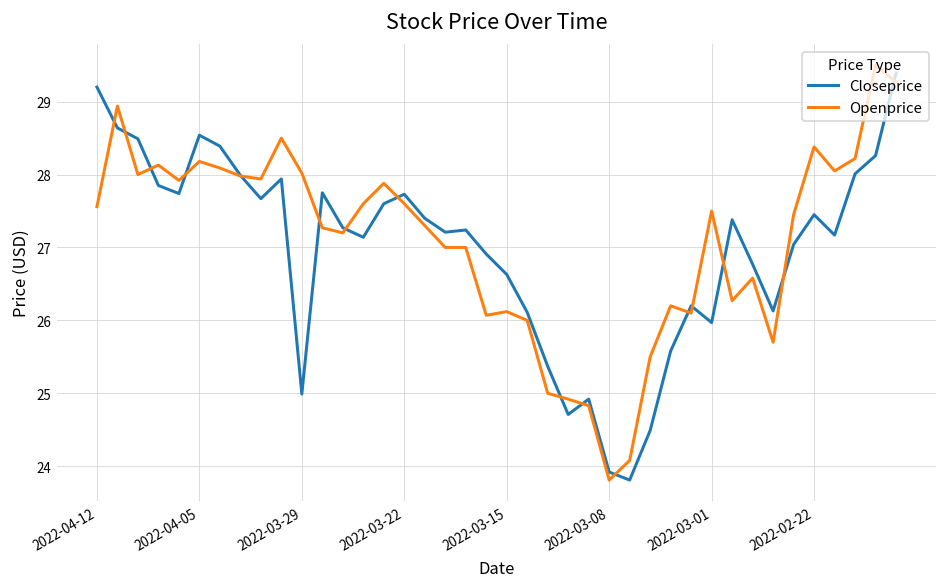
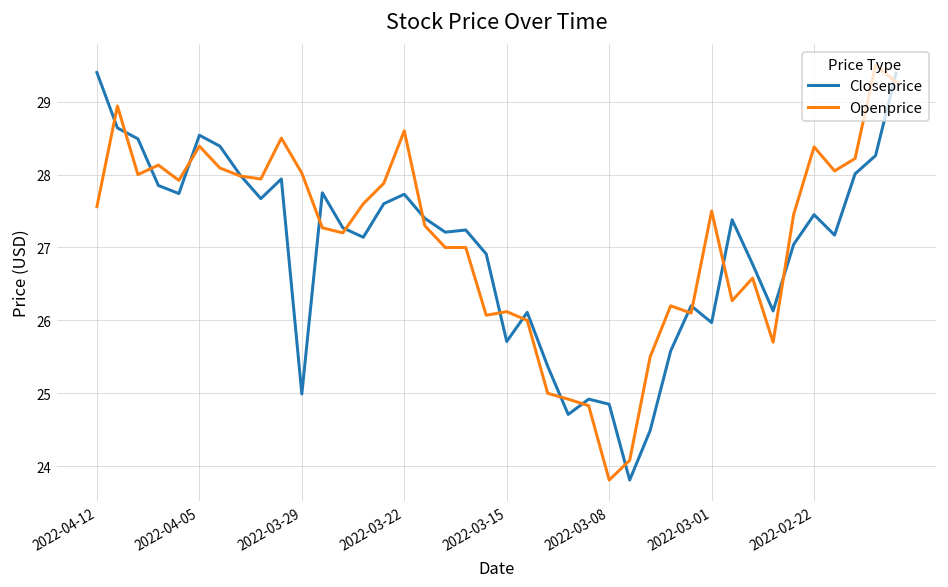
Closeprice, 2022-04-12: 29.2 -> 29.4
Openprice, 2022-04-05: 28.2 -> 28.4
Openprice, 2022-03-22: 27.6 -> 28.6
Closeprice, 2022-03-15: 26.6 -> 25.7
Closeprice, 2022-03-08: 23.9 -> 24.9
